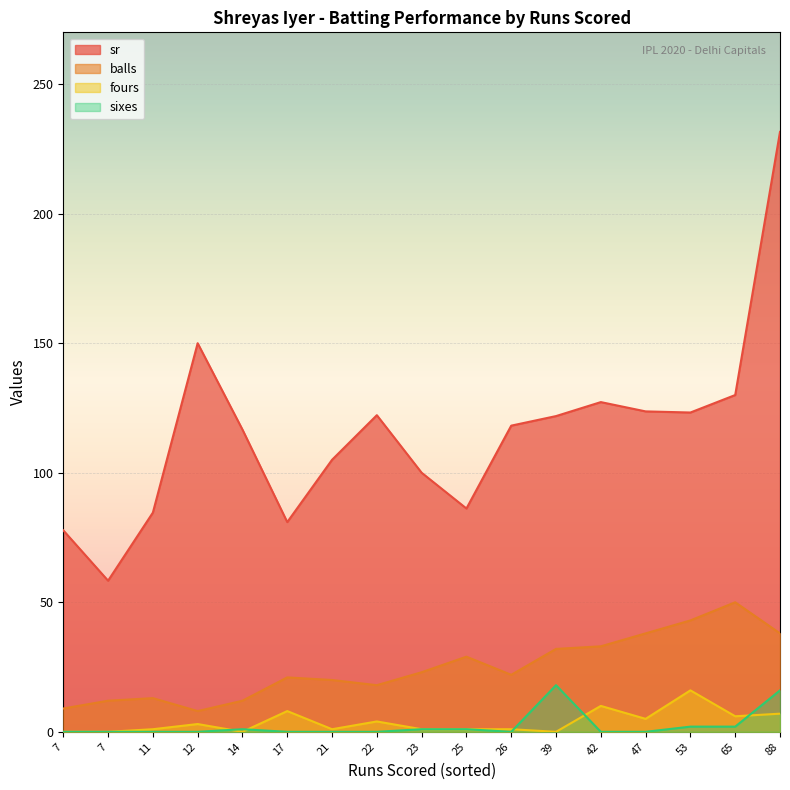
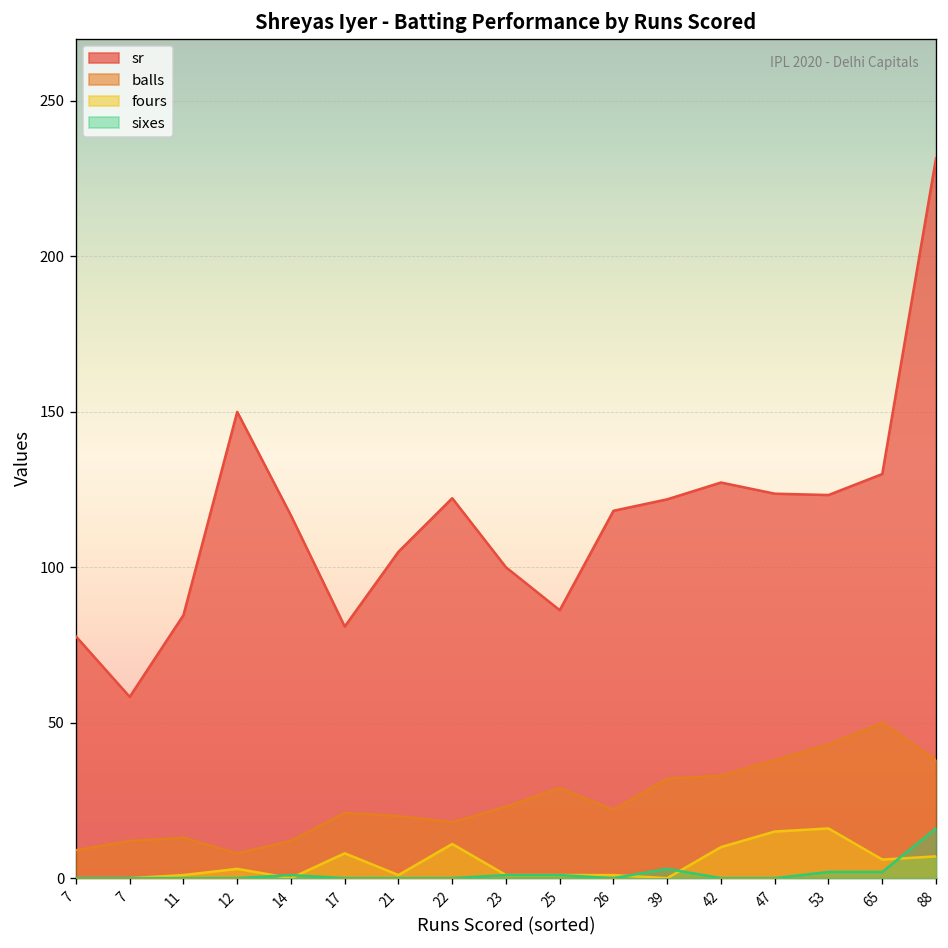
fours, 22: 4 -> 11
sixes, 39: 18 -> 3
fours, 47: 5 -> 15
